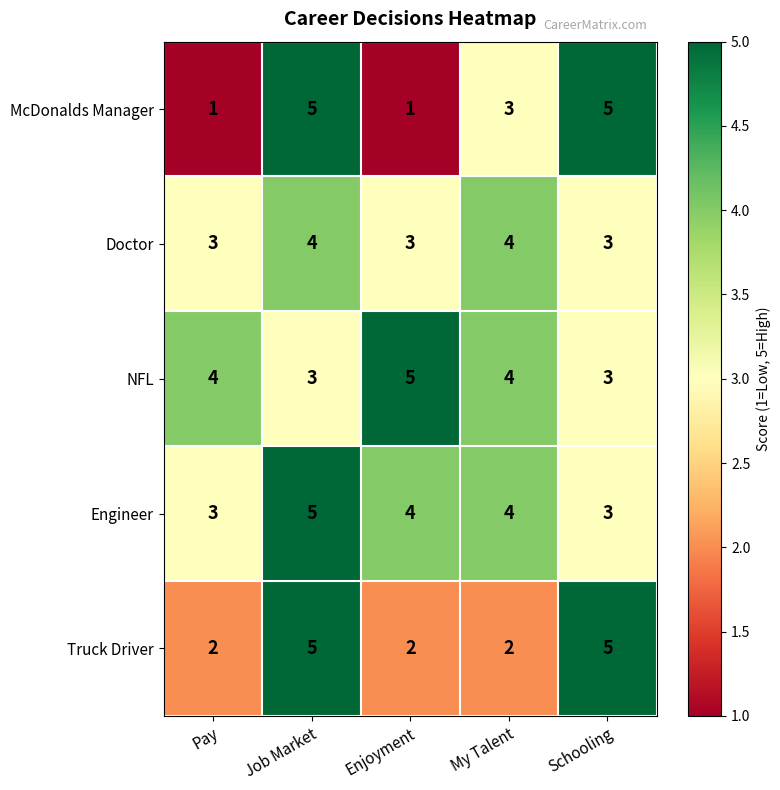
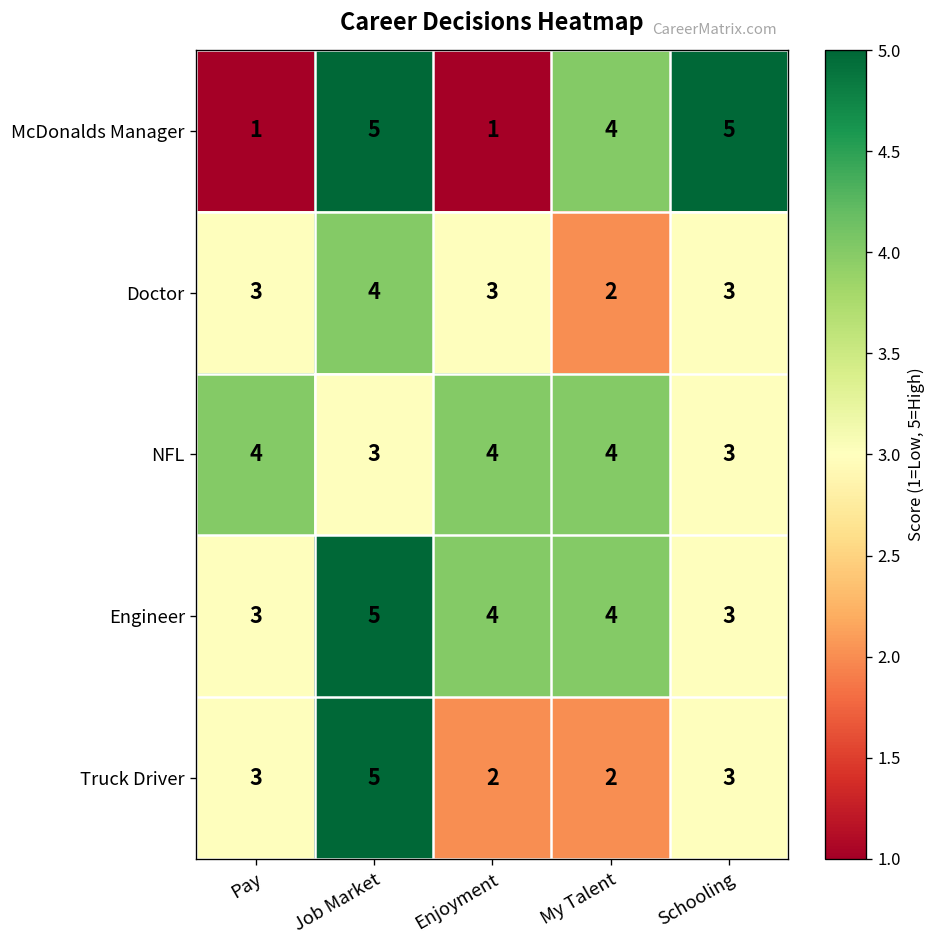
McDonalds Manager, My Talent: 3 -> 4
Doctor, My Talent: 4 -> 2
NFL, Enjoyment: 5 -> 4
Truck Driver, Pay: 2 -> 3
Truck Driver, Schooling: 5 -> 3
